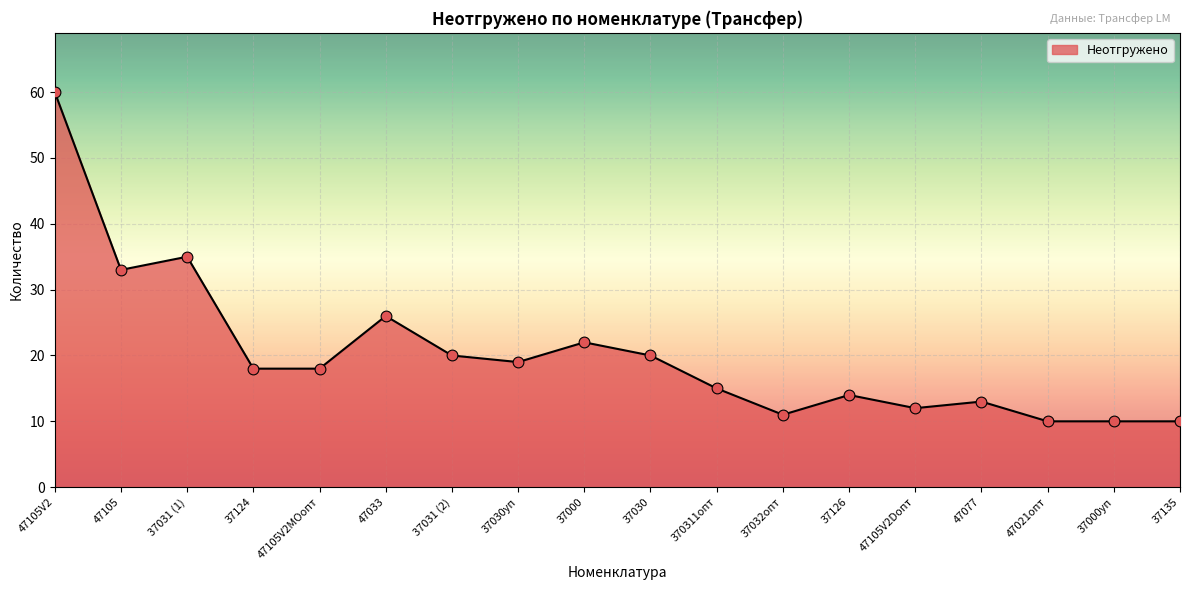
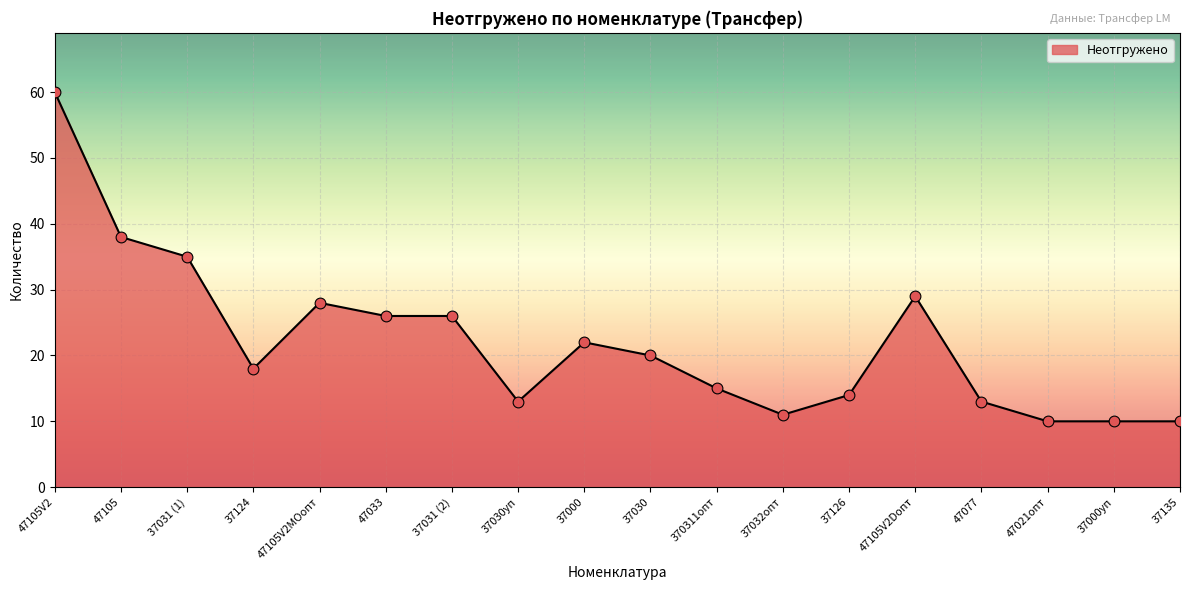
47105: 33 -> 38
47105V2MOопт: 18 -> 28
37031 (2): 20 -> 26
37030уп: 19 -> 13
47105V2Dопт: 12 -> 29
